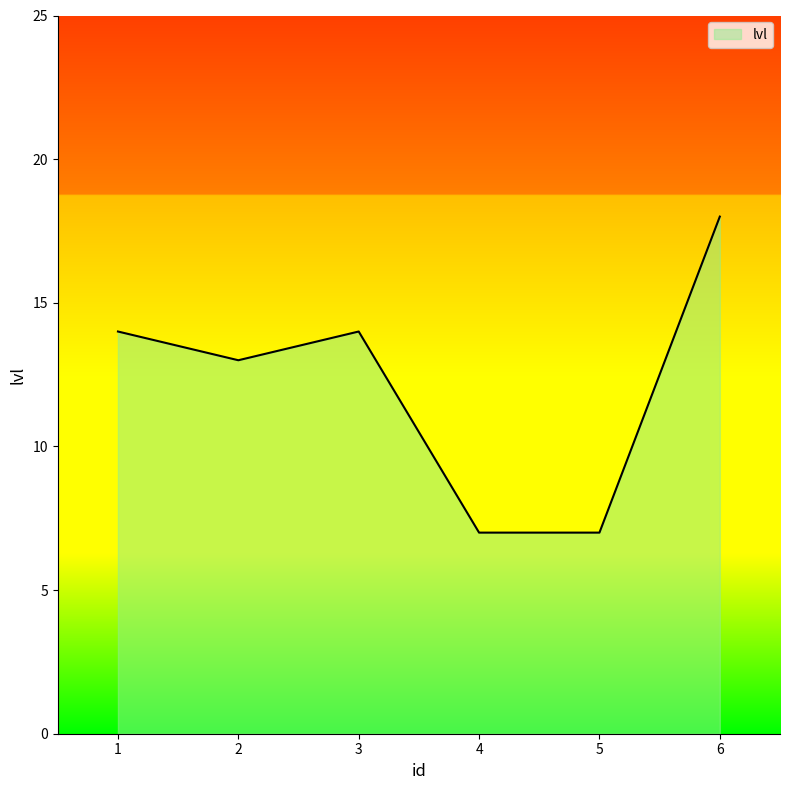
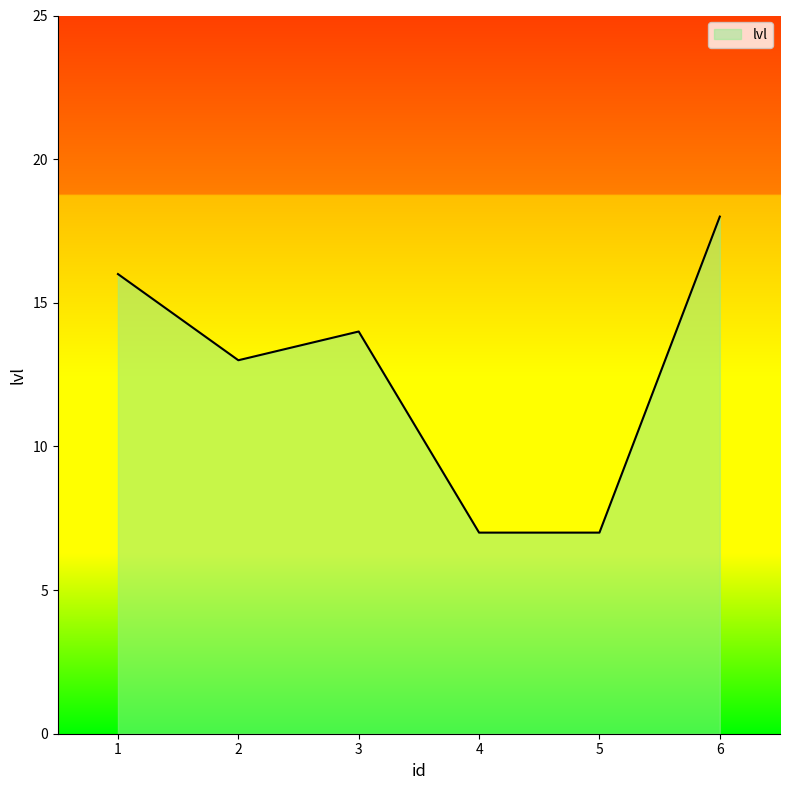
1: 14 -> 16
